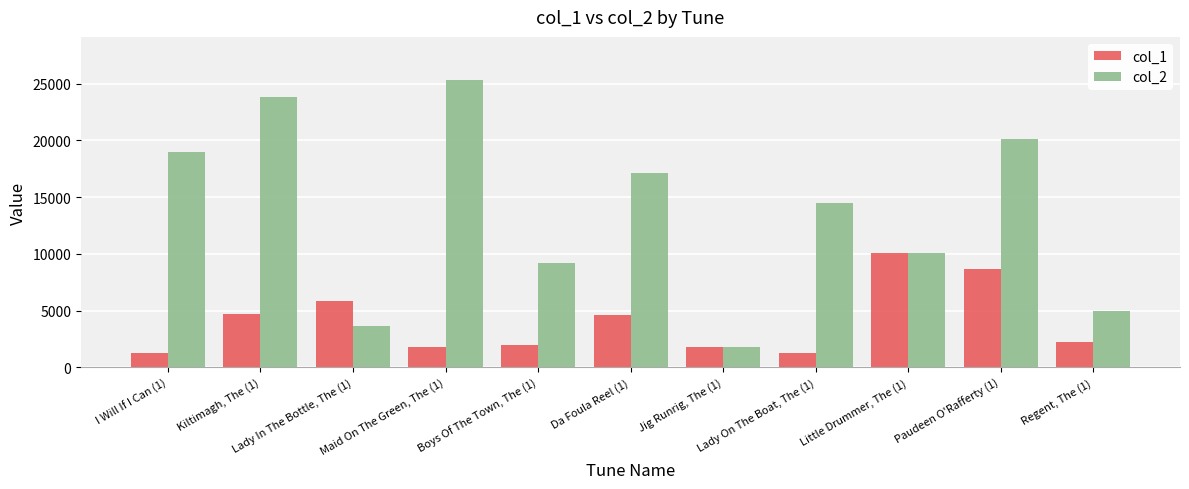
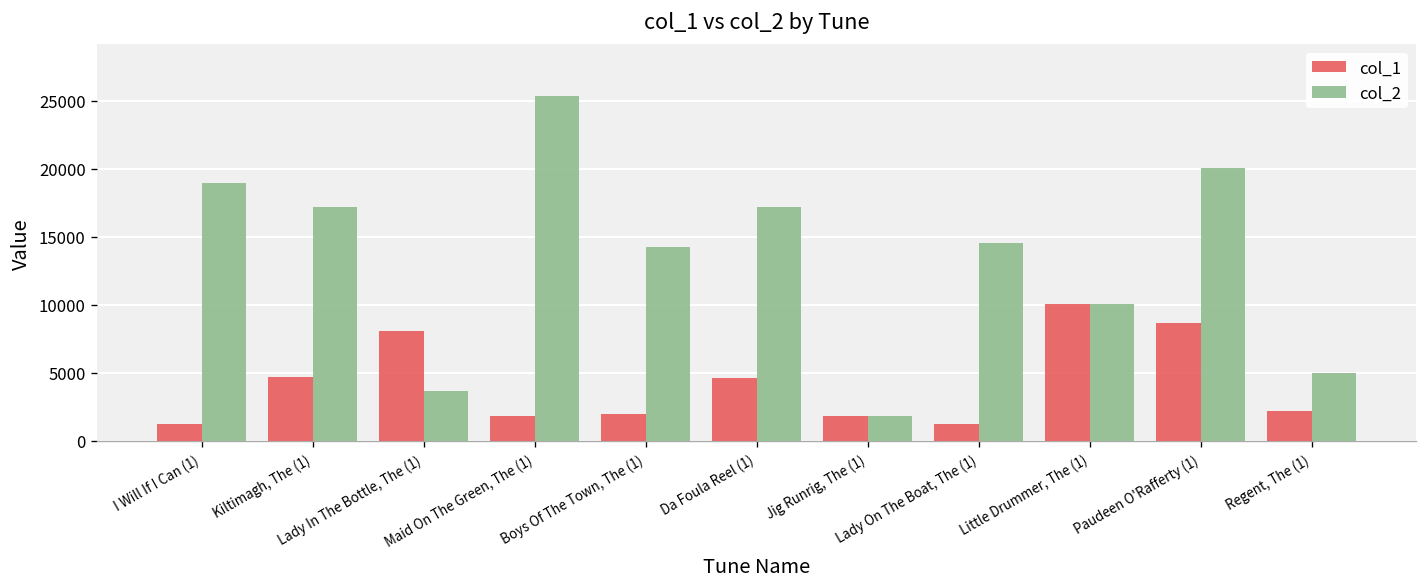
col_2, Kiltimagh, The (1): 23800 -> 17200
col_1, Lady In The Bottle, The (1): 5800 -> 8100
col_2, Boys Of The Town, The (1): 9200 -> 14300
